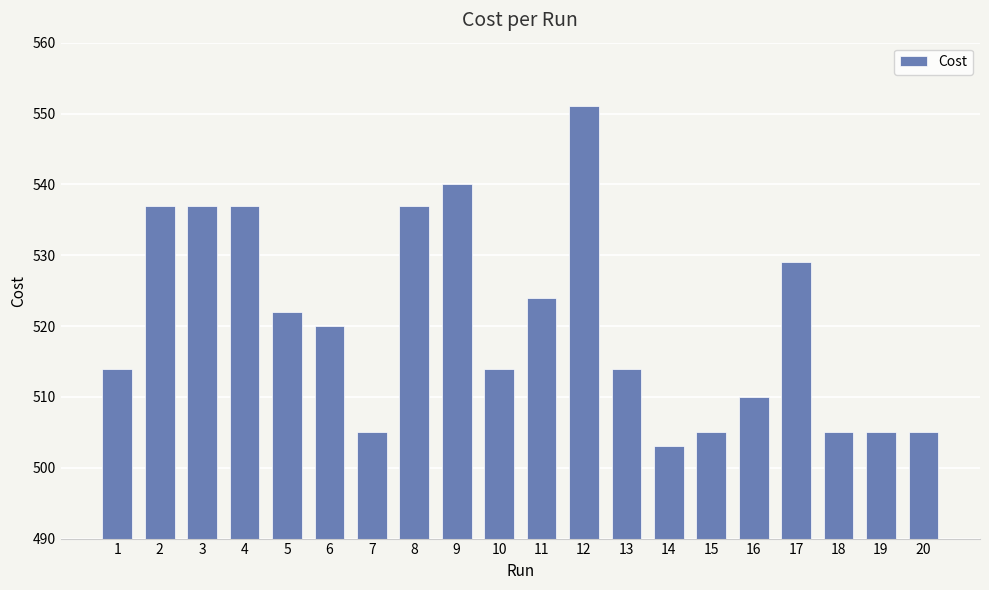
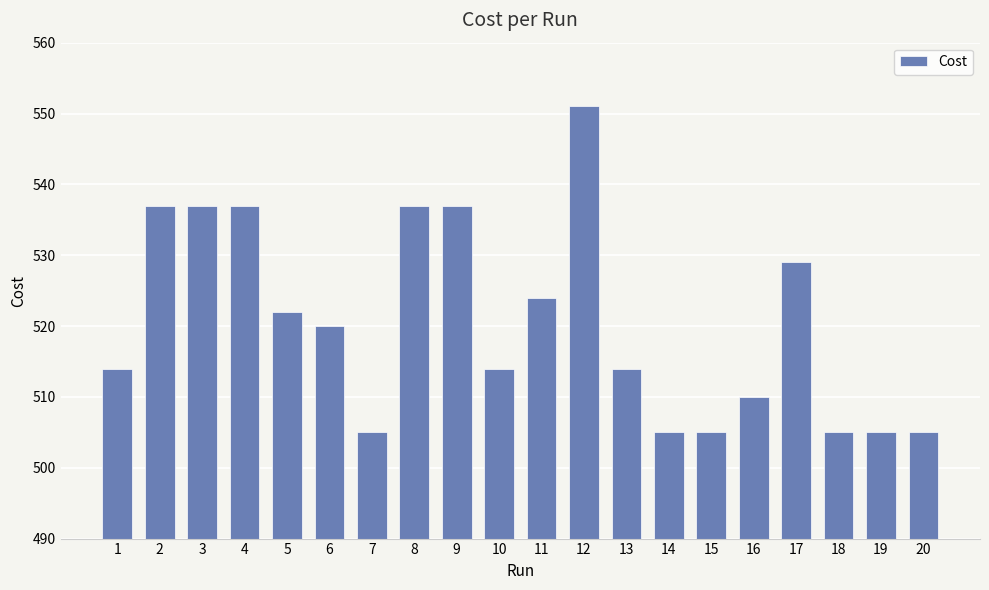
9: 540 -> 537
14: 503 -> 505
